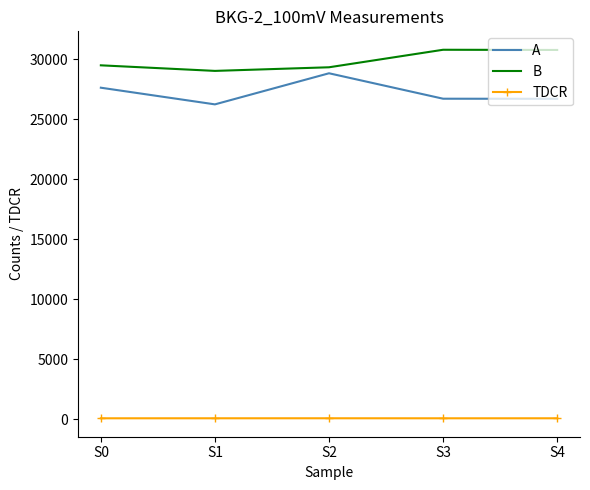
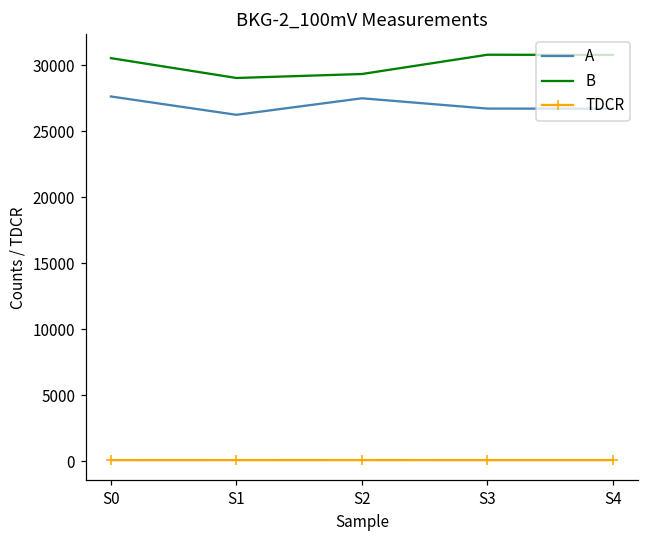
B, S0: 29500 -> 30600
A, S2: 28800 -> 27500
